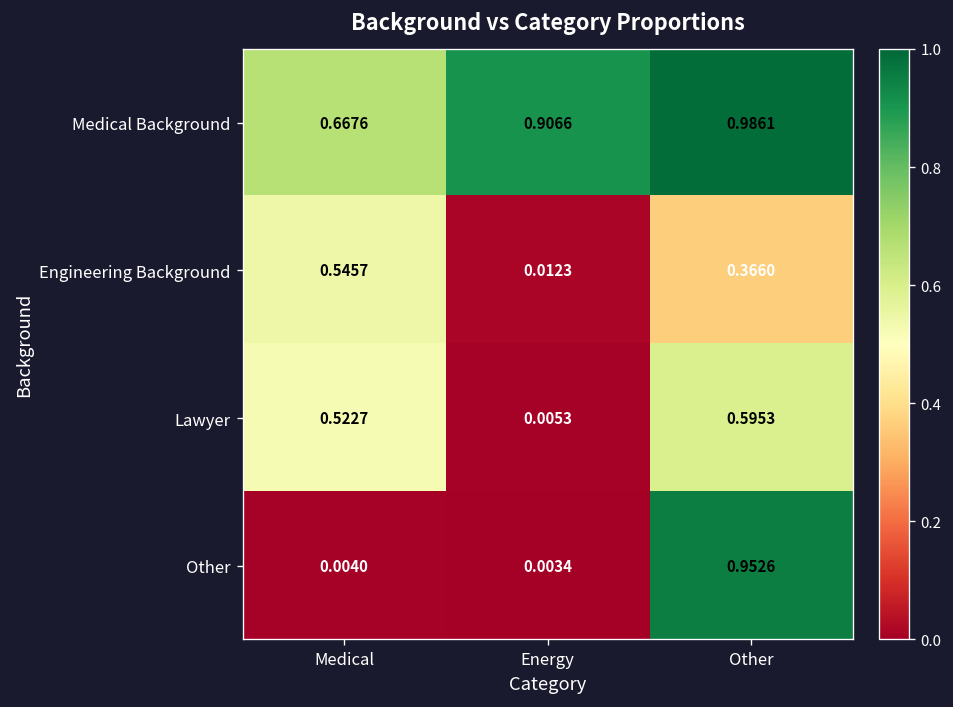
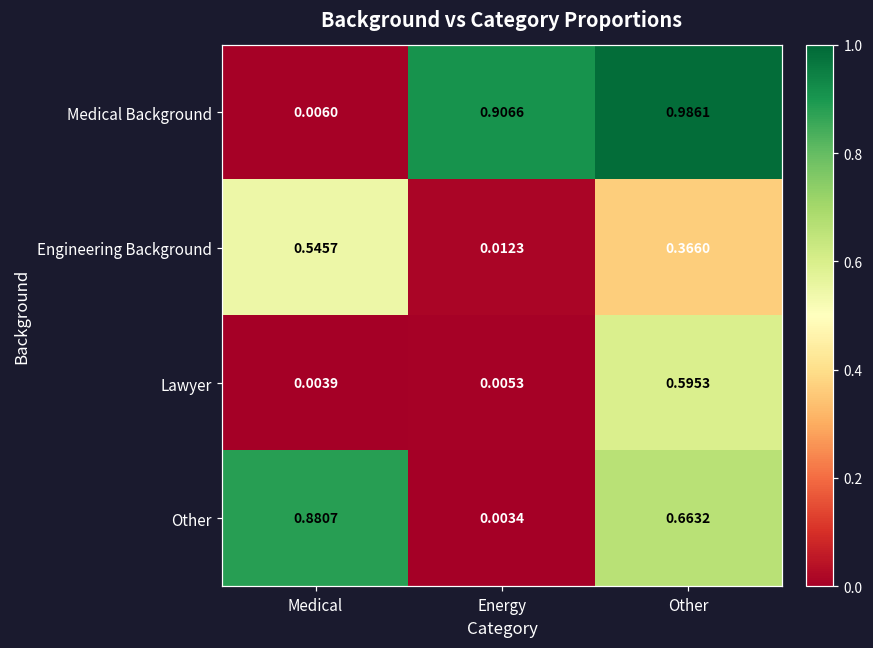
Medical Background, Medical: 0.6676 -> 0.0060
Lawyer, Medical: 0.5227 -> 0.0039
Other, Medical: 0.0040 -> 0.8807
Other, Other: 0.9526 -> 0.6632
